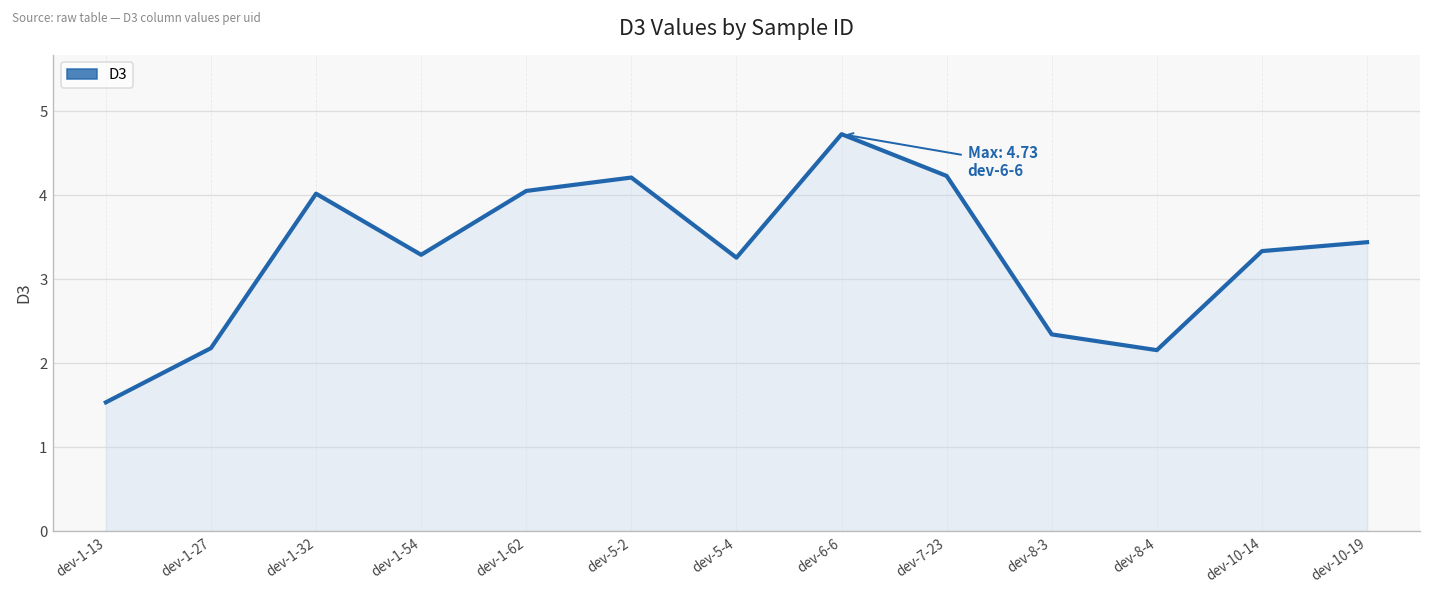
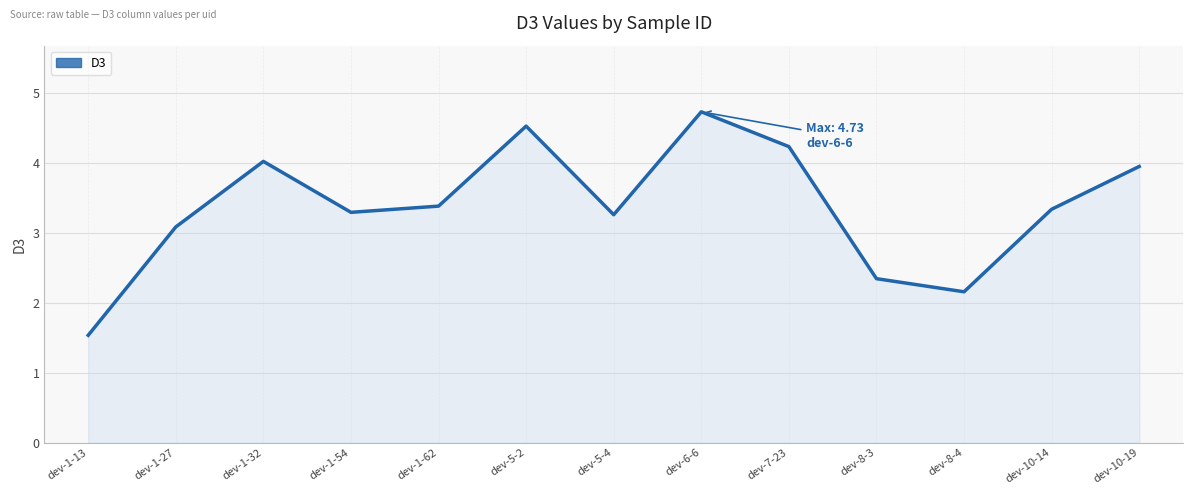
dev-1-27: 2.2 -> 3.1
dev-1-62: 4.0 -> 3.4
dev-5-2: 4.2 -> 4.5
dev-10-19: 3.4 -> 3.9
